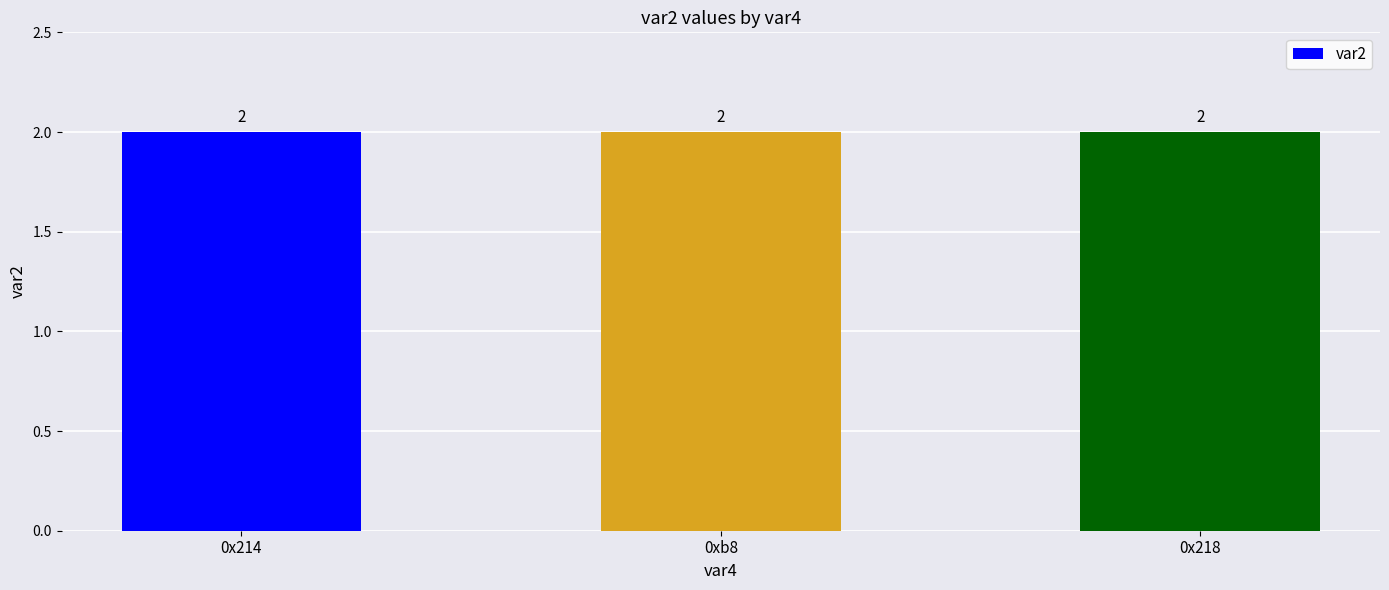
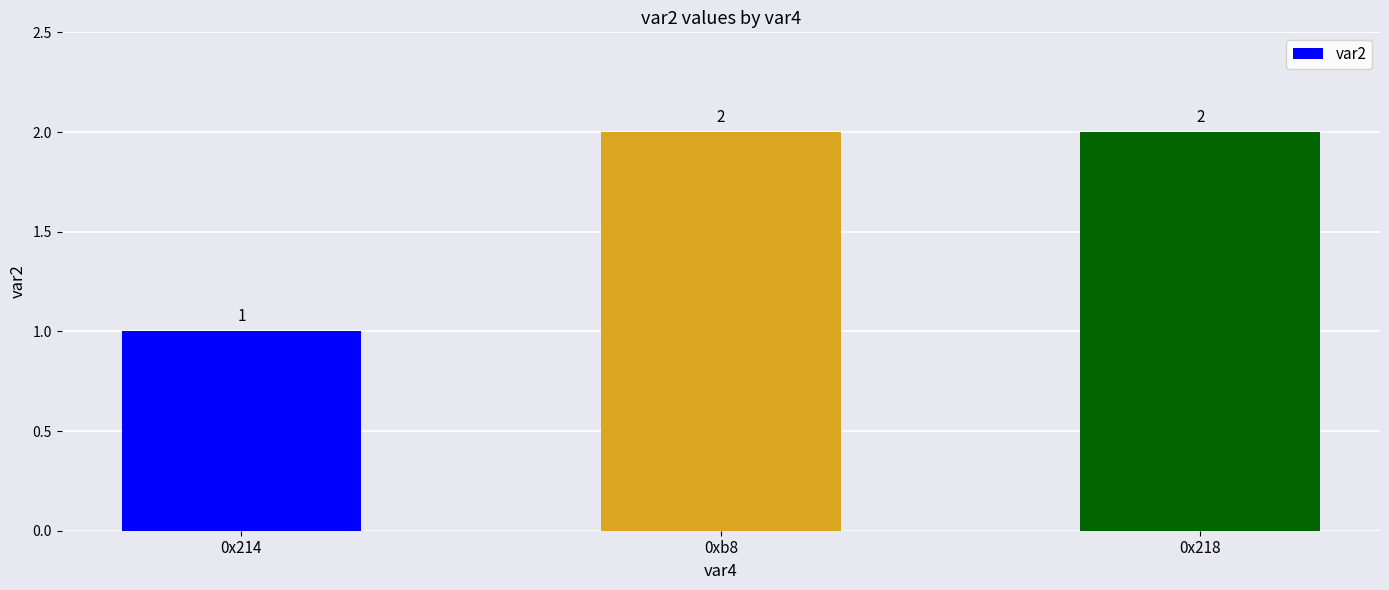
0x214: 2 -> 1
